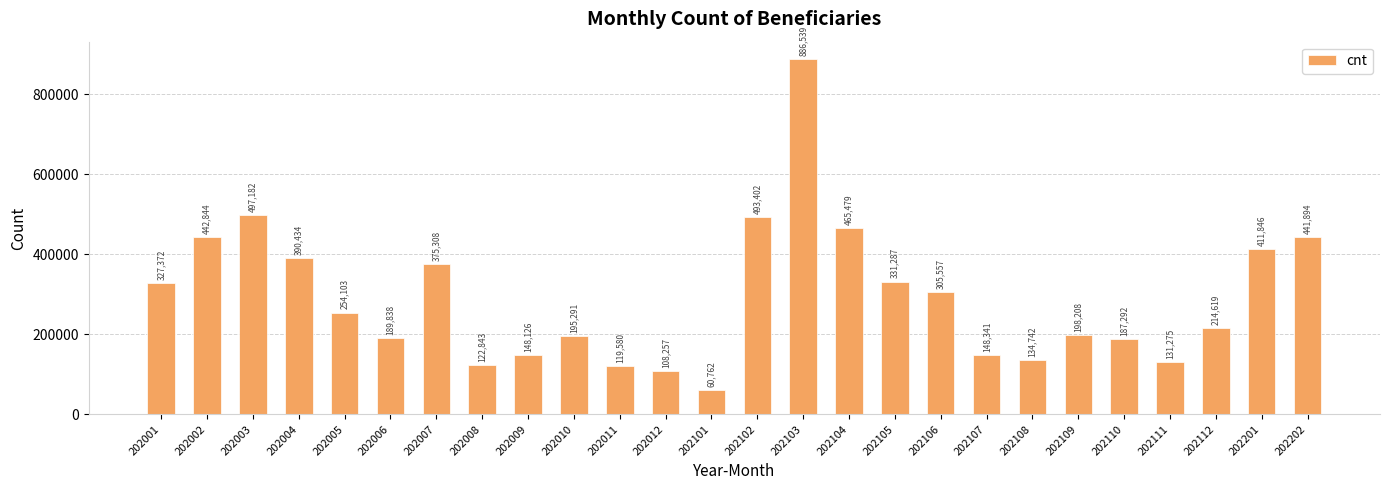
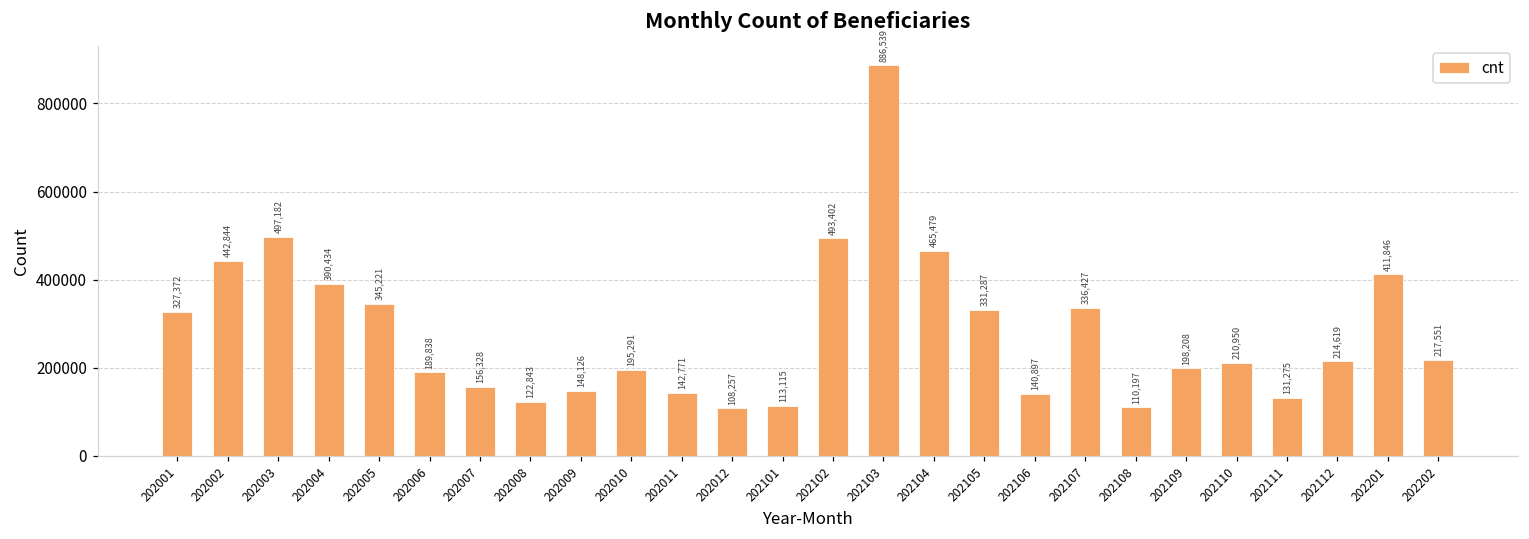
202005: 254,103 -> 345,221
202007: 375,308 -> 156,328
202011: 119,580 -> 142,771
202101: 60,762 -> 113,115
202106: 305,557 -> 140,897
202107: 148,341 -> 336,427
202108: 134,742 -> 110,197
202110: 187,292 -> 210,950
202202: 441,894 -> 217,551
